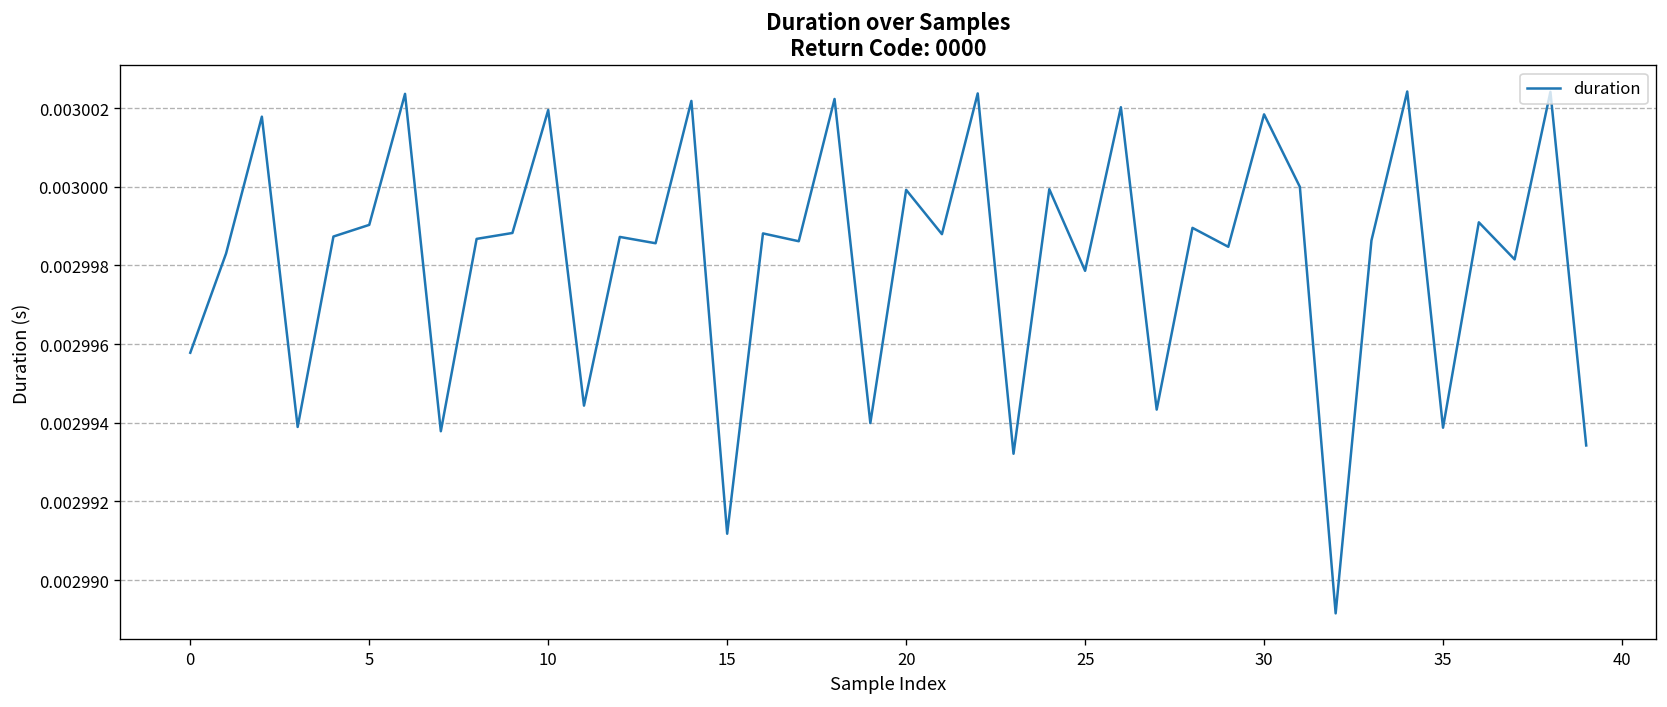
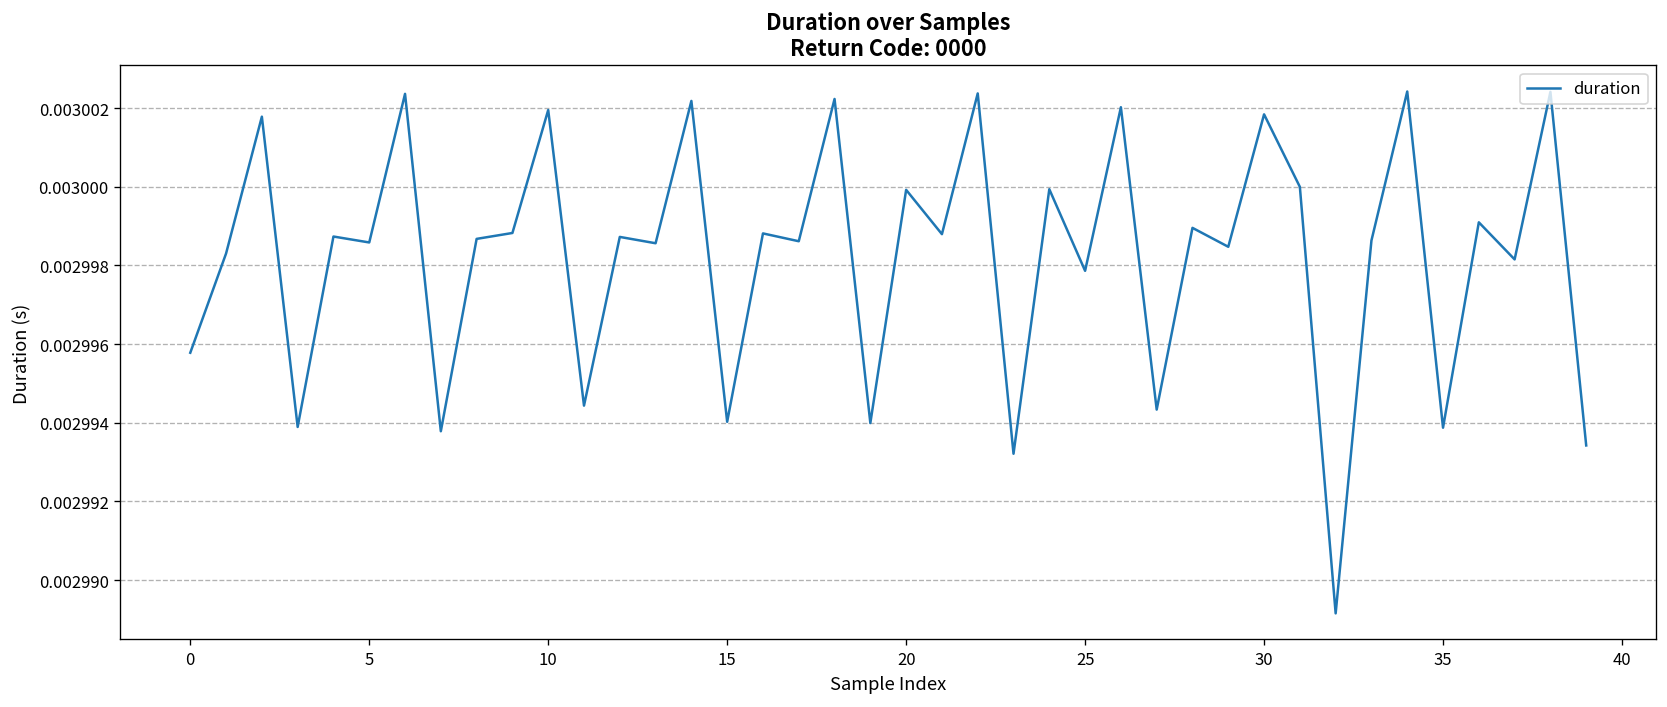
5: 0.0029990 -> 0.0029986
15: 0.0029912 -> 0.0029940
